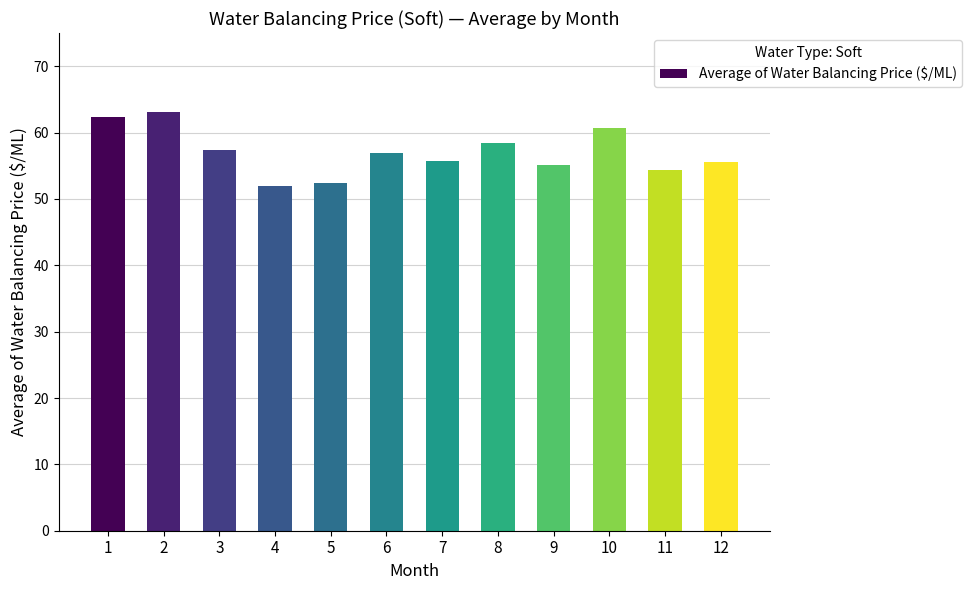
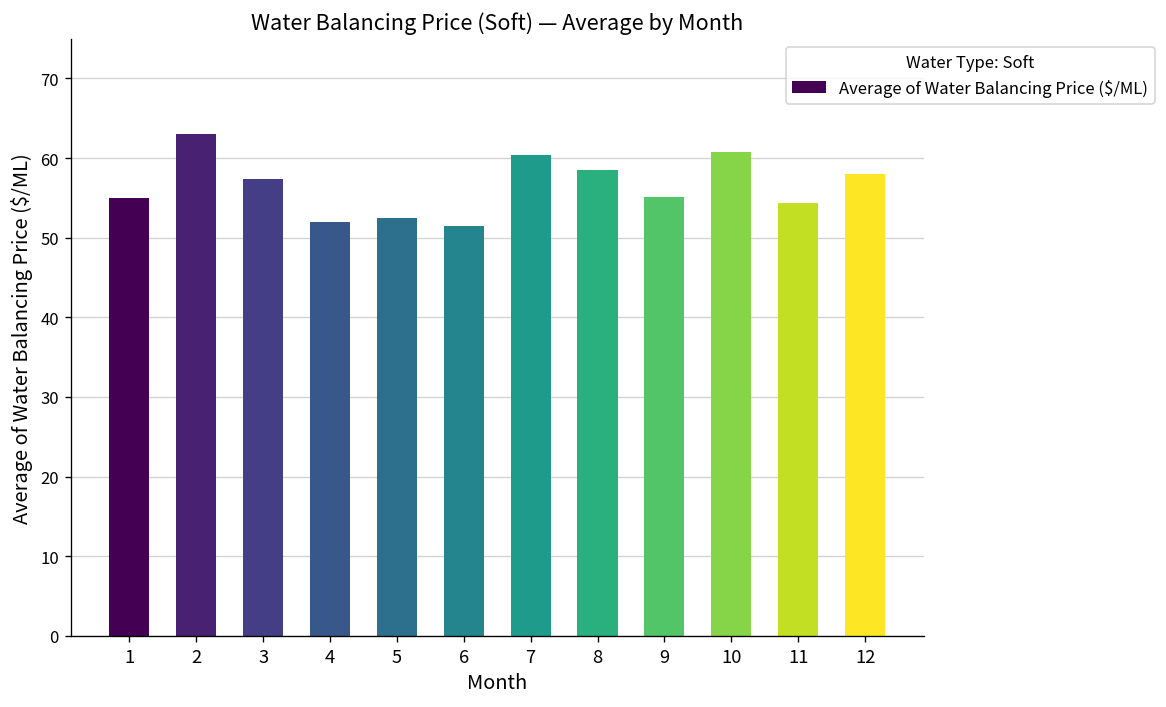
1: 62 -> 55
6: 57 -> 51
7: 56 -> 60
12: 56 -> 58
